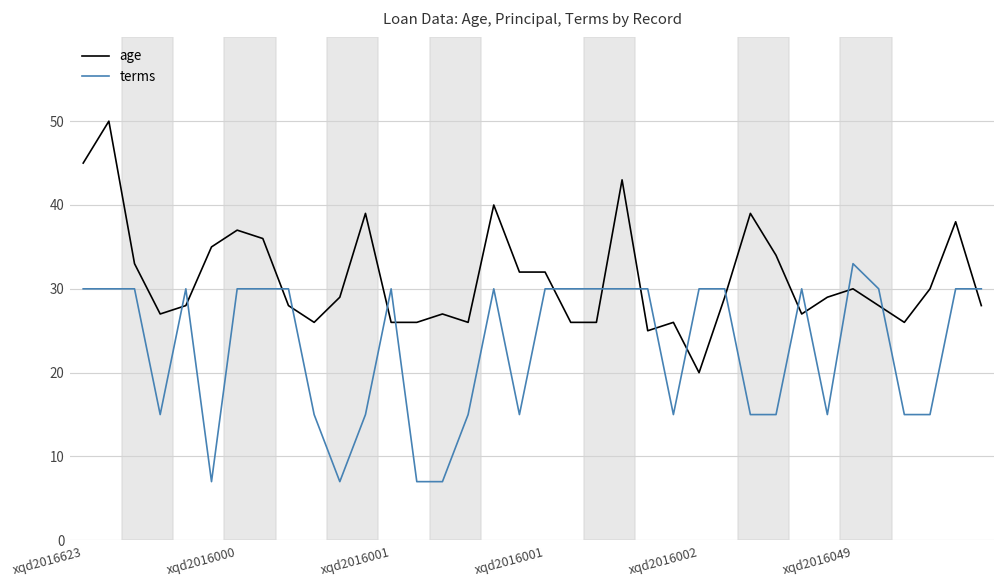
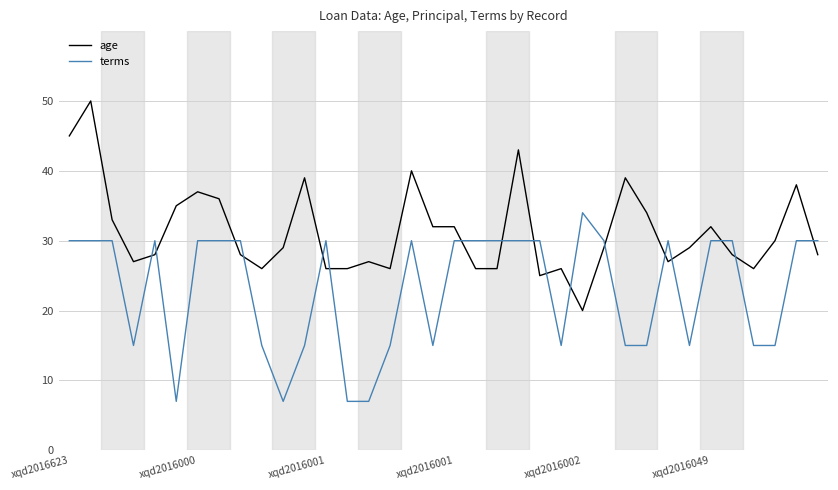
terms, xqd2016002: 30 -> 34
age, xqd2016049: 30 -> 32
terms, xqd2016049: 33 -> 30
